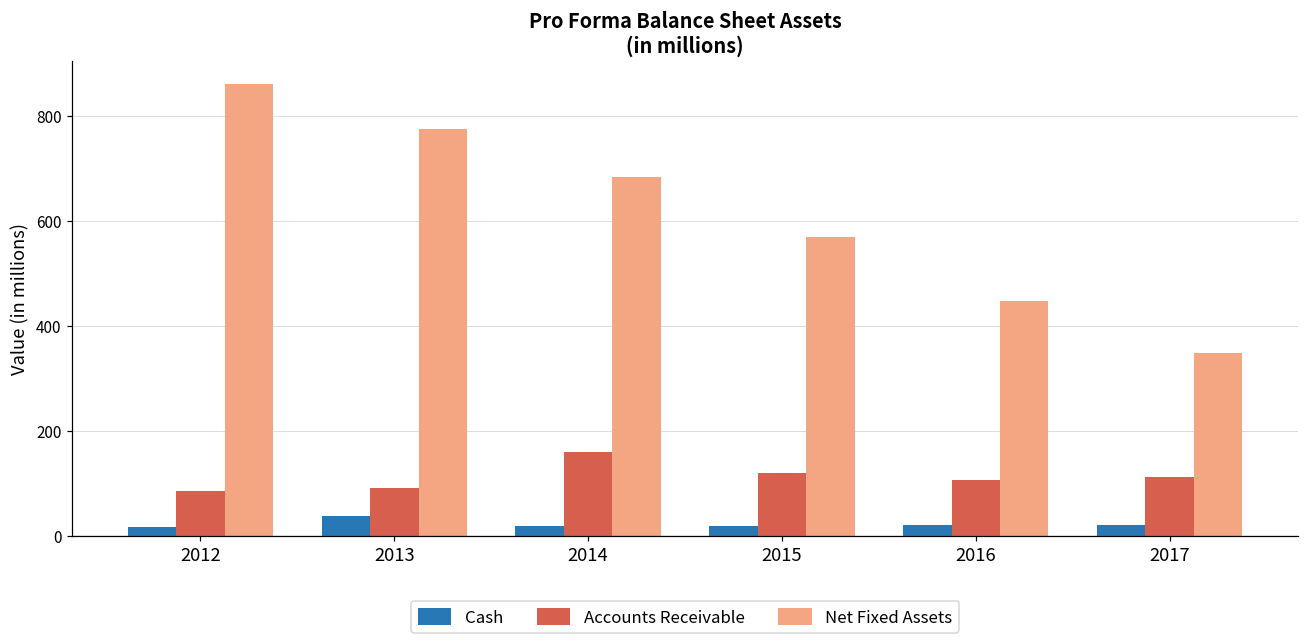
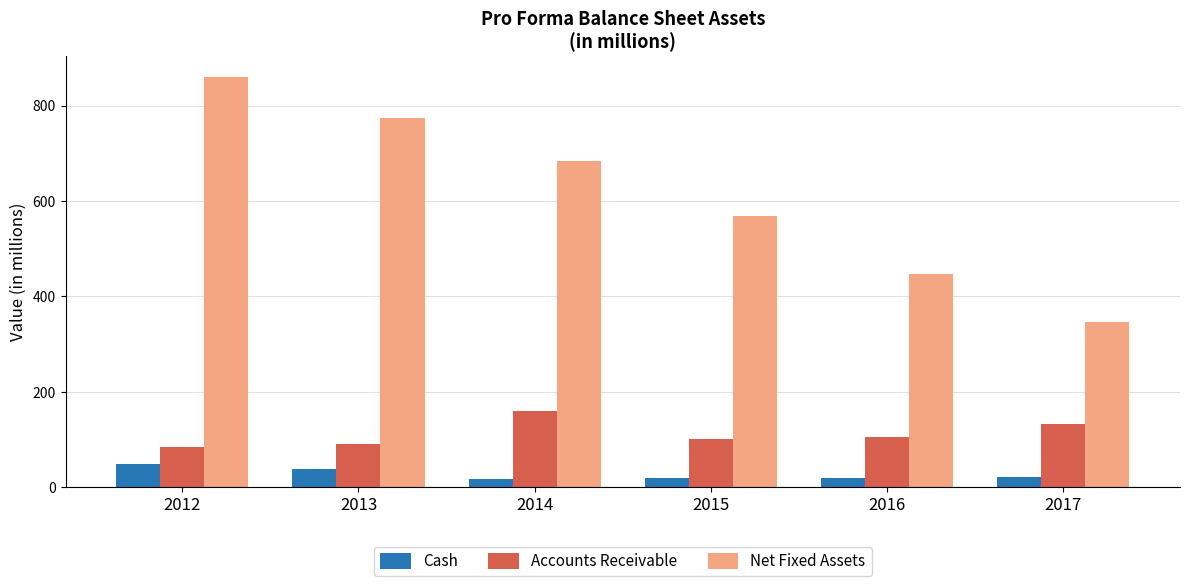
Cash, 2012: 20 -> 50
Accounts Receivable, 2015: 120 -> 100
Accounts Receivable, 2017: 110 -> 130
